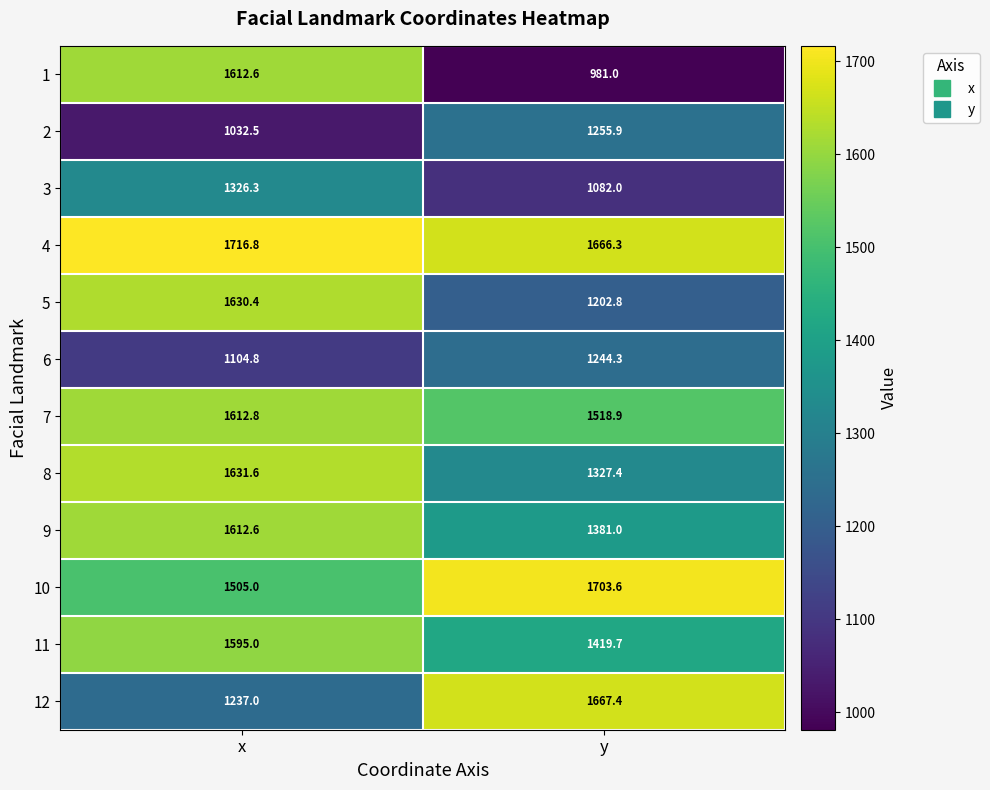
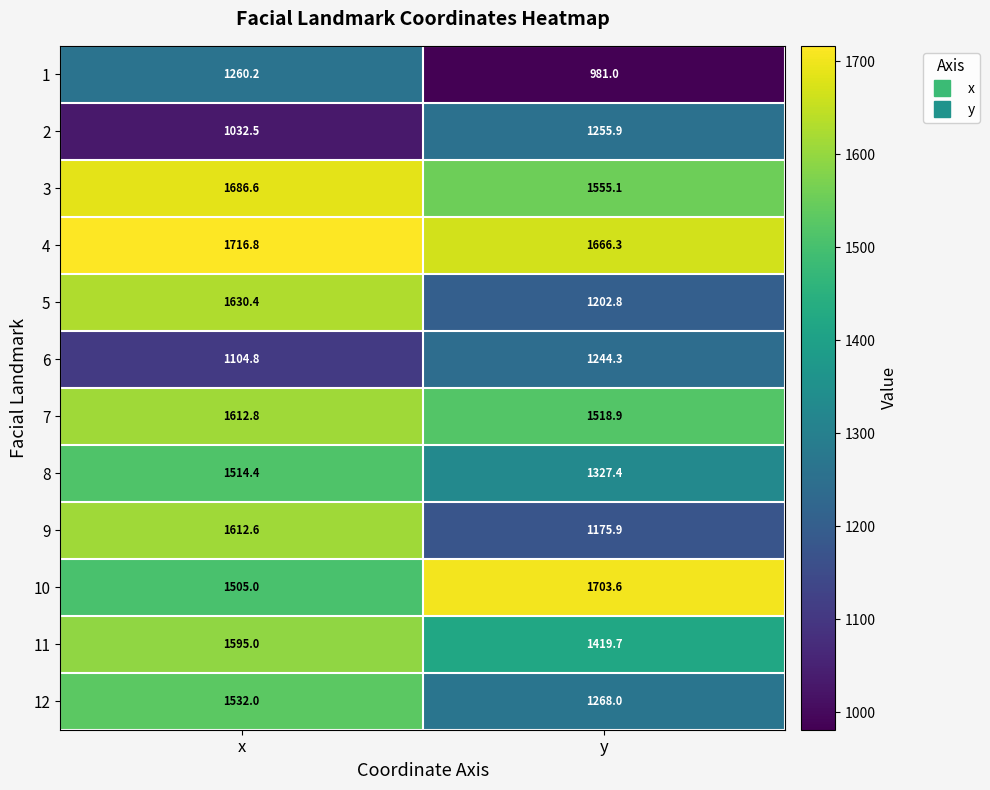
1, x: 1612.6 -> 1260.2
3, x: 1326.3 -> 1686.6
3, y: 1082.0 -> 1555.1
8, x: 1631.6 -> 1514.4
9, y: 1381.0 -> 1175.9
12, x: 1237.0 -> 1532.0
12, y: 1667.4 -> 1268.0
